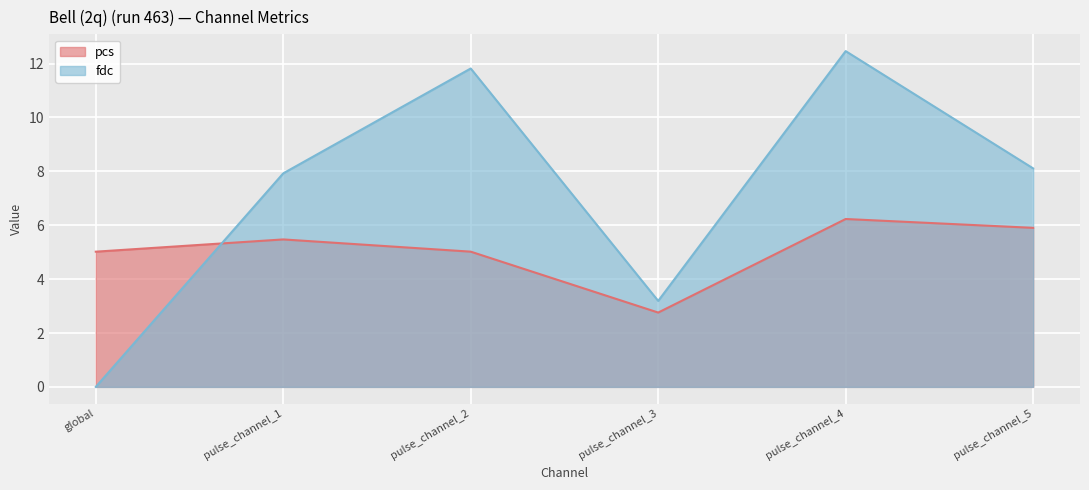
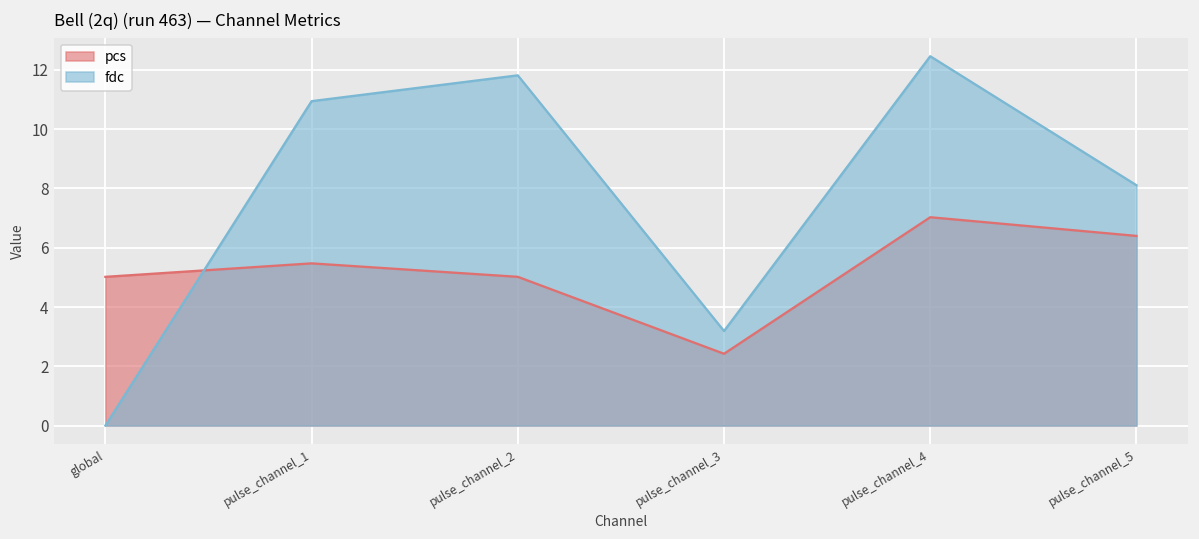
fdc, pulse_channel_1: 7.9 -> 10.9
pcs, pulse_channel_3: 2.8 -> 2.4
pcs, pulse_channel_4: 6.2 -> 7.0
pcs, pulse_channel_5: 5.9 -> 6.4
